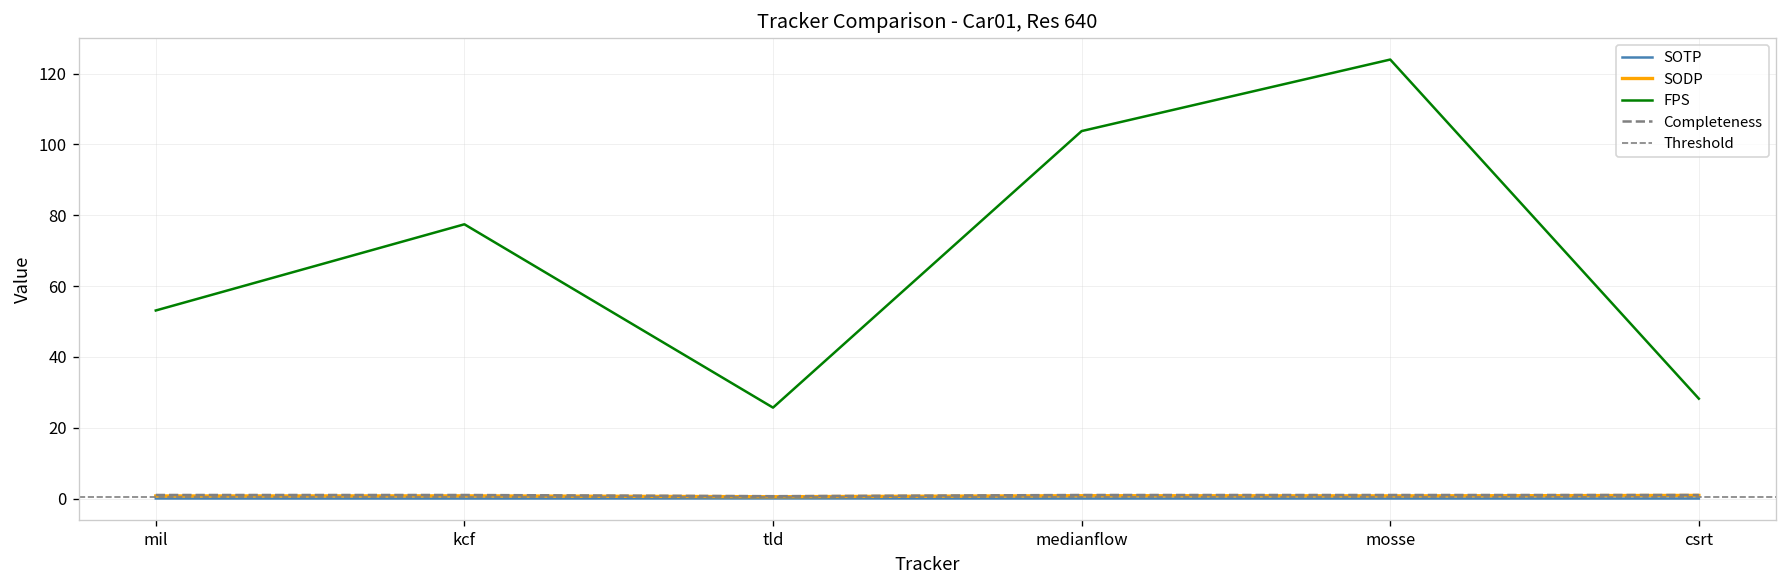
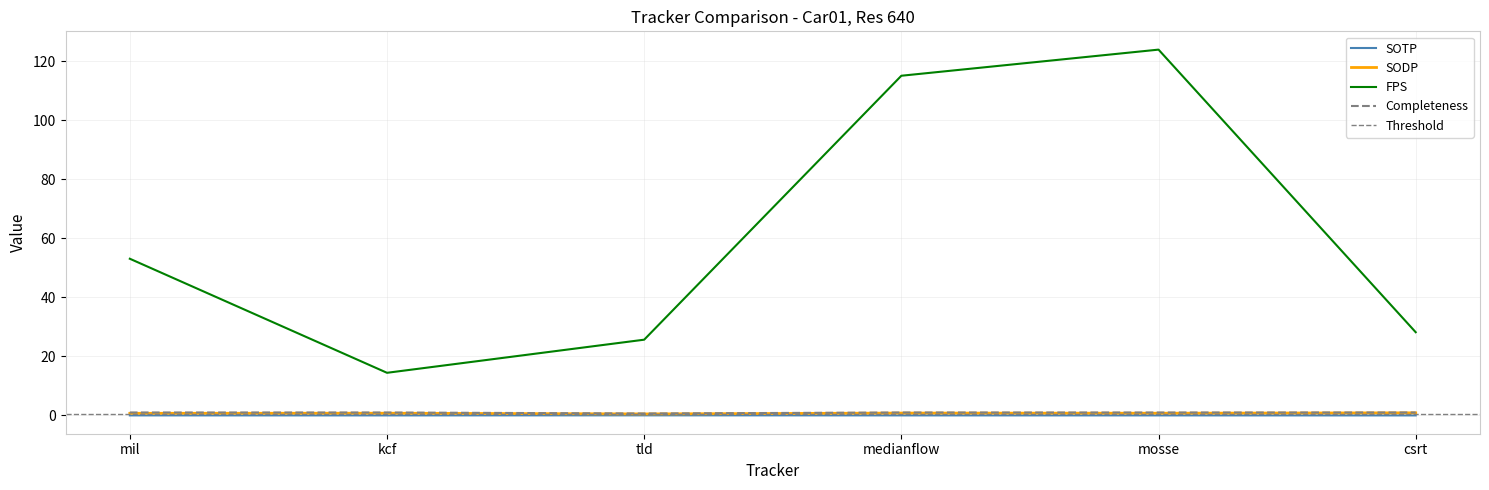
FPS, kcf: 77 -> 14
FPS, medianflow: 104 -> 115
